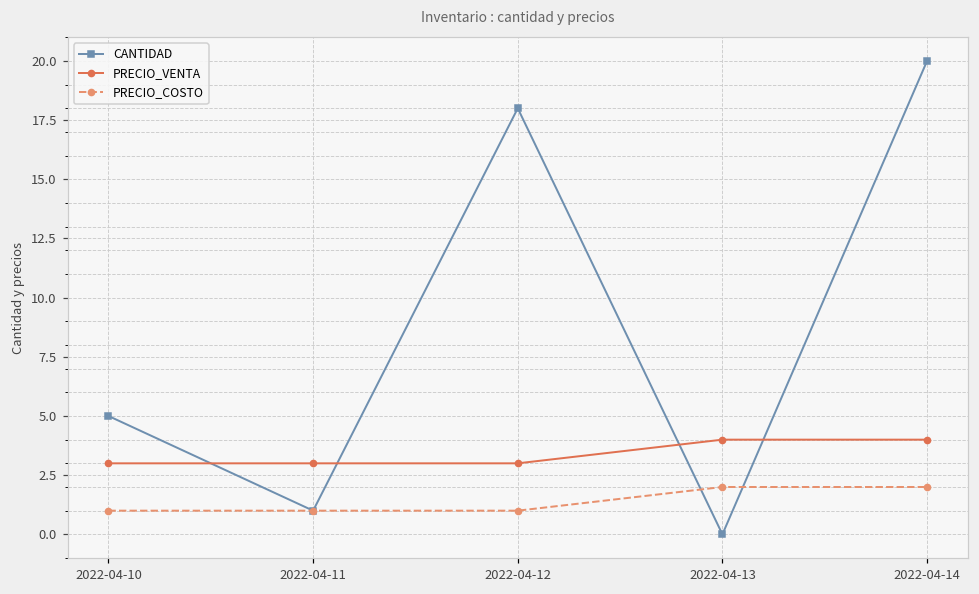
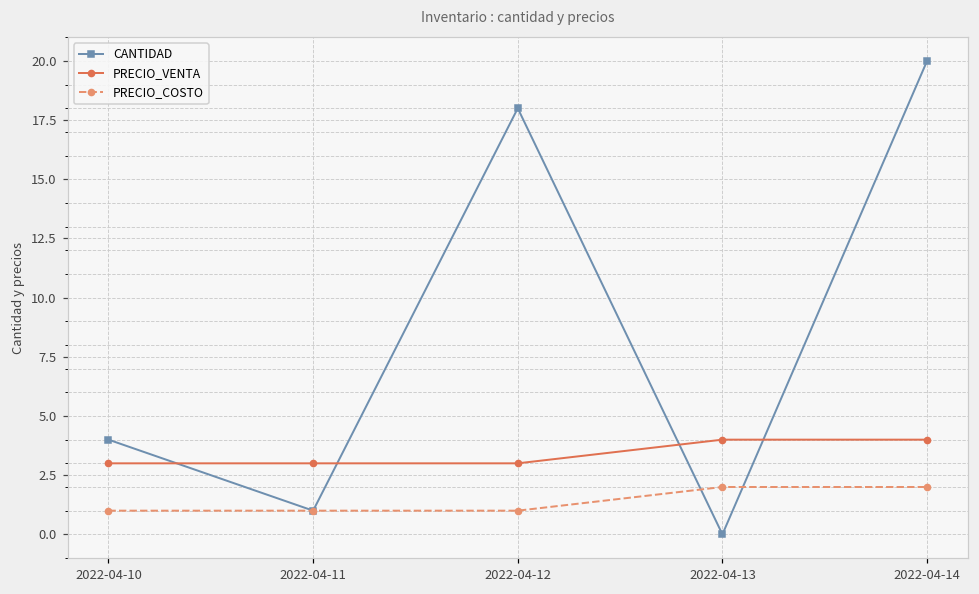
CANTIDAD, 2022-04-10: 5 -> 4
